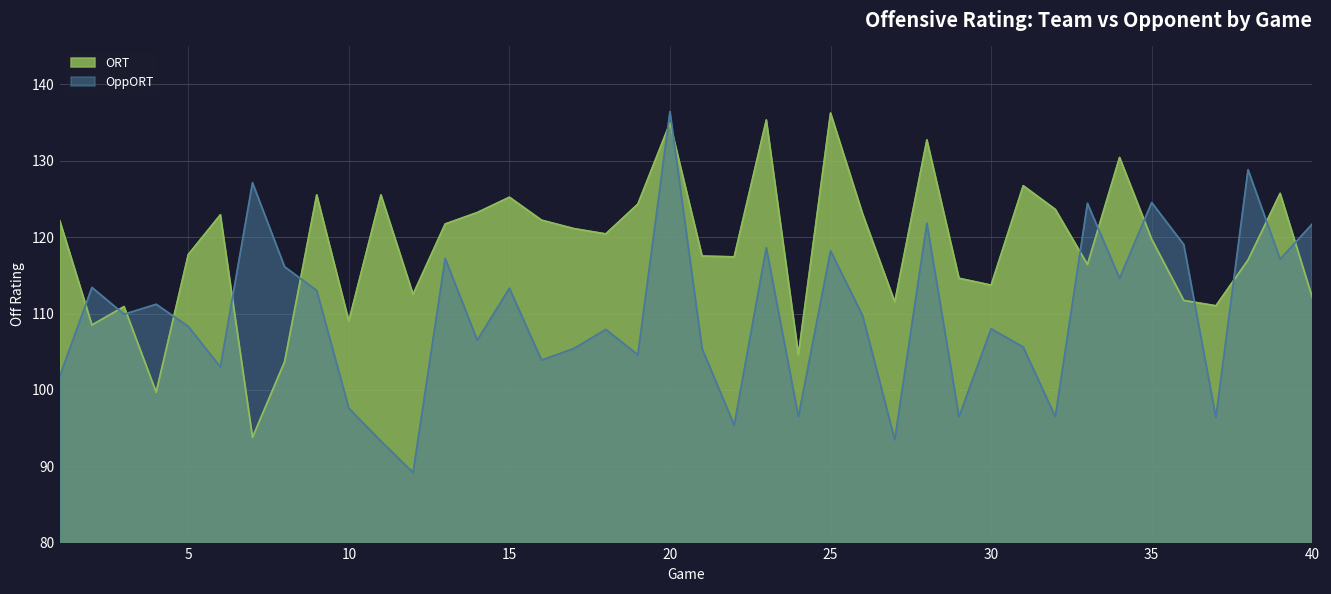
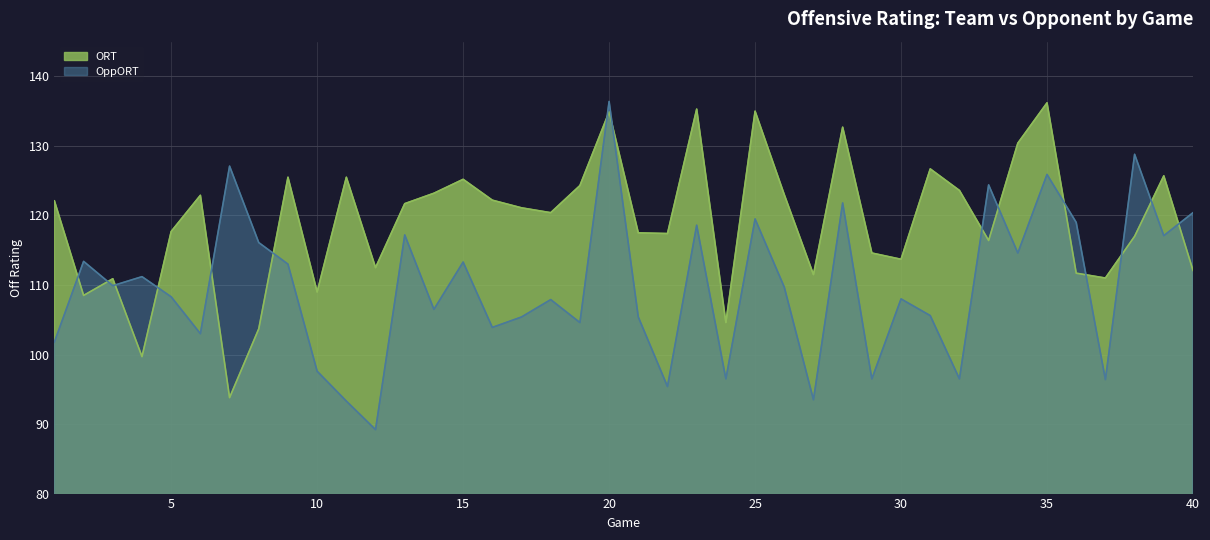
ORT, 25: 136 -> 135
OppORT, 25: 118 -> 120
ORT, 35: 120 -> 136
OppORT, 35: 125 -> 126
OppORT, 40: 122 -> 120
